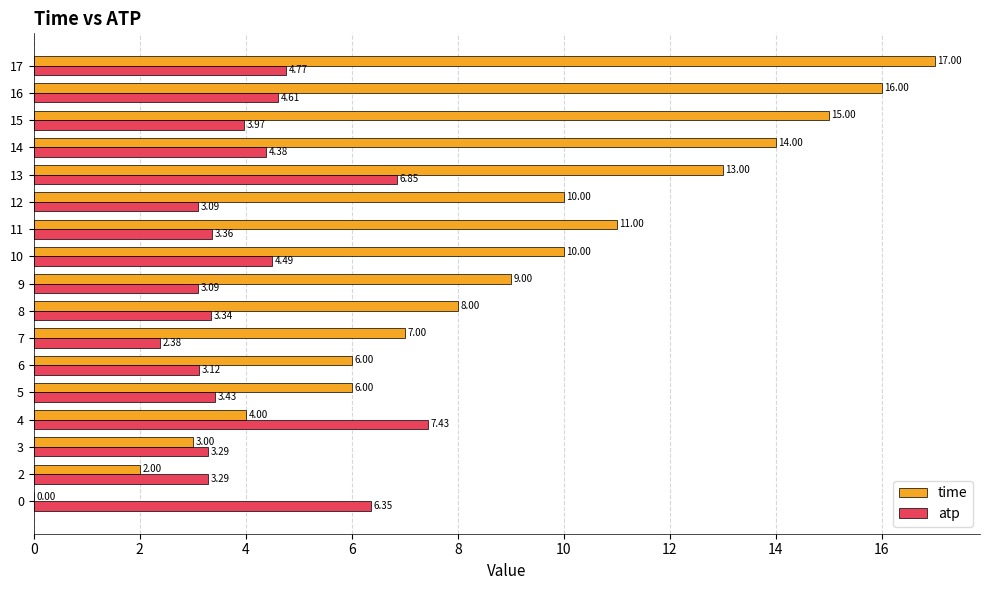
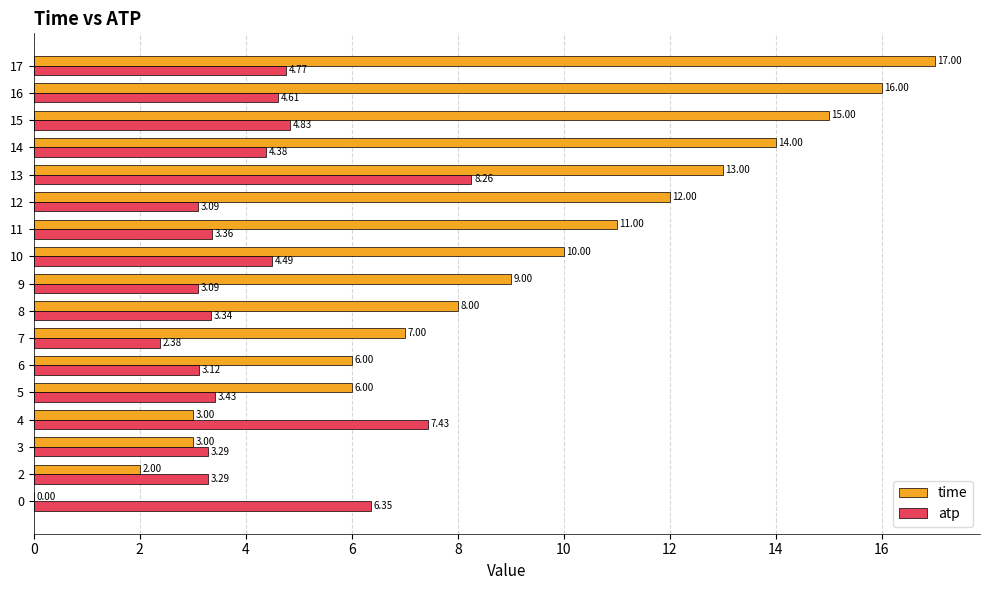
atp, 15: 3.97 -> 4.83
atp, 13: 6.85 -> 8.26
time, 12: 10.00 -> 12.00
time, 4: 4.00 -> 3.00
